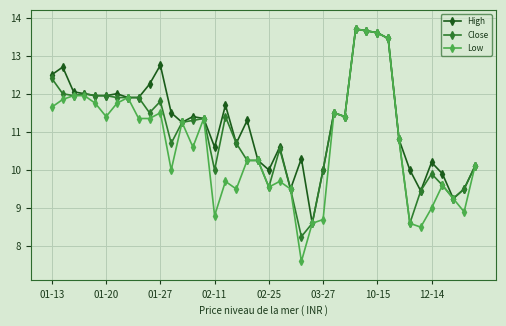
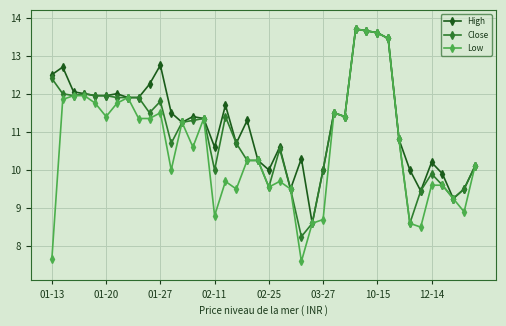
Low, 01-13: 11.7 -> 7.7
Low, 12-14: 9.0 -> 9.6
